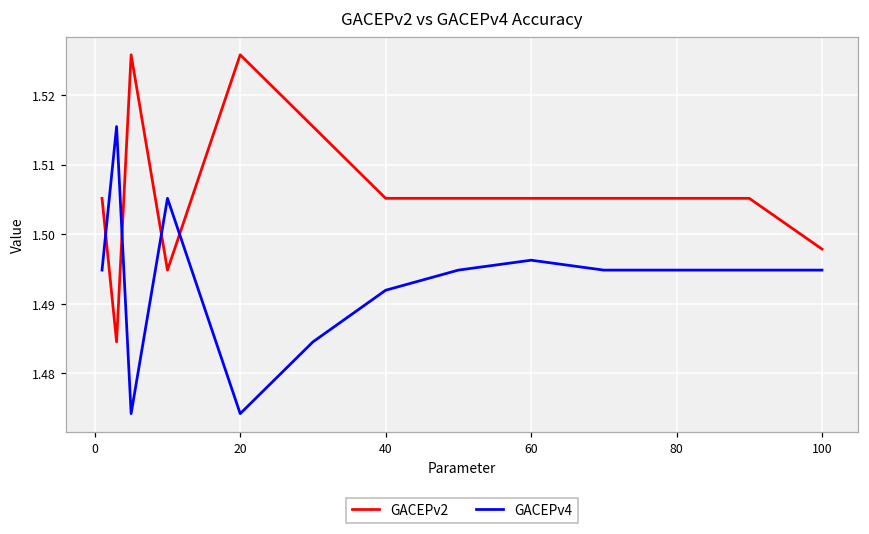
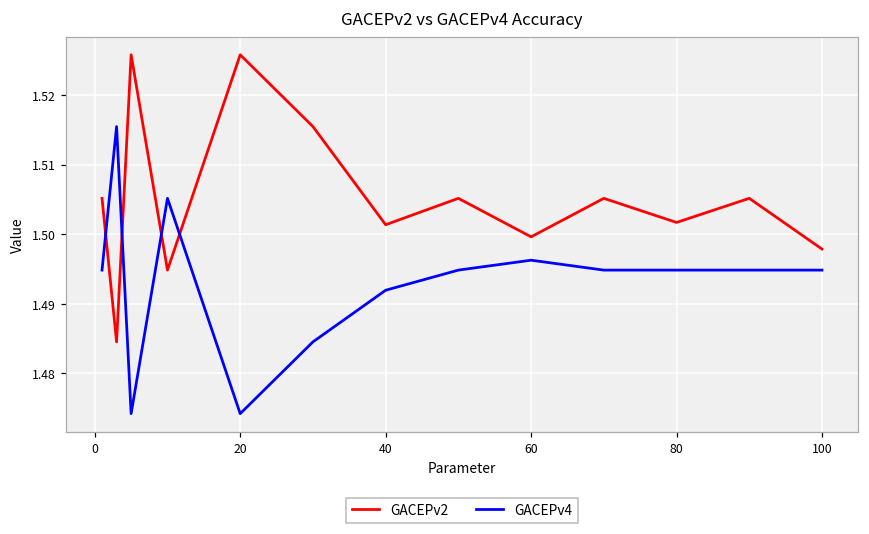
GACEPv2, 40: 1.505 -> 1.501
GACEPv2, 60: 1.505 -> 1.500
GACEPv2, 80: 1.505 -> 1.502
